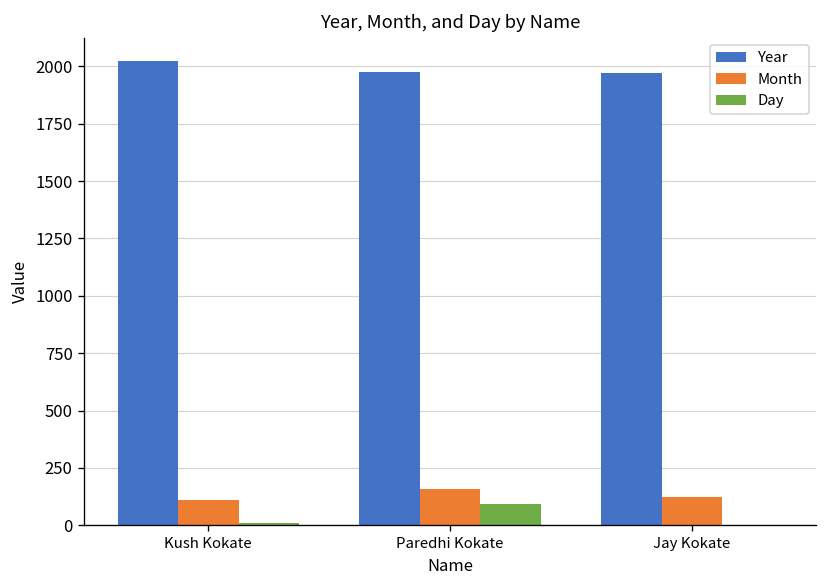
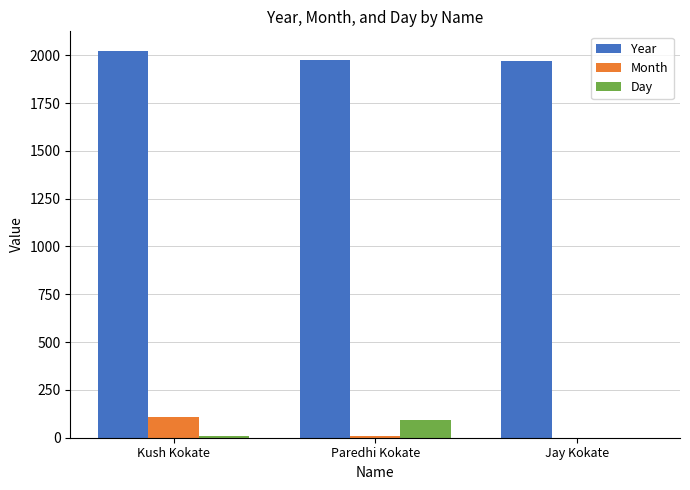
Month, Paredhi Kokate: 160 -> 10
Month, Jay Kokate: 120 -> 0
